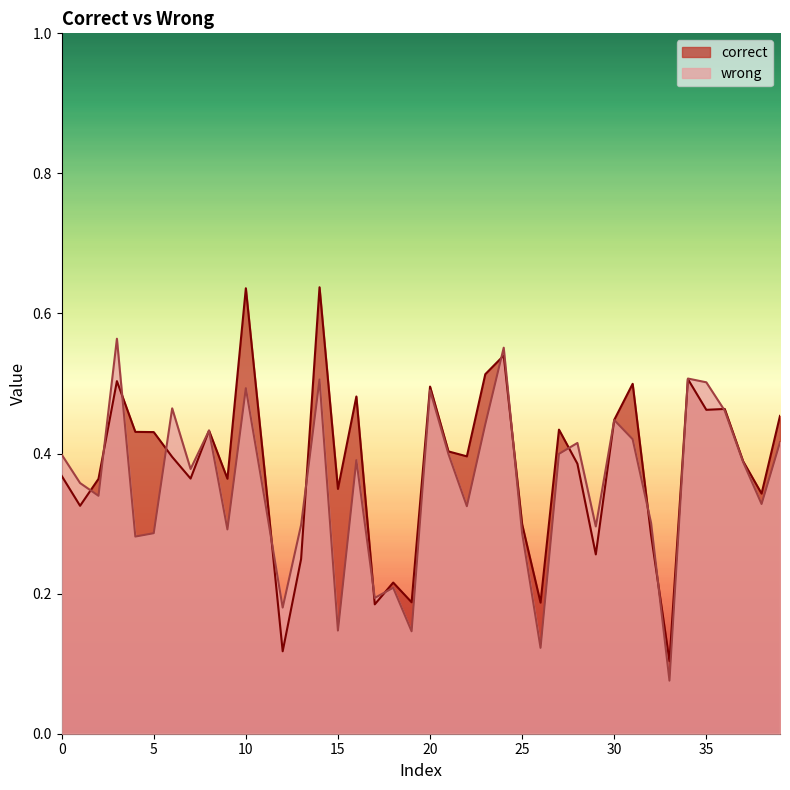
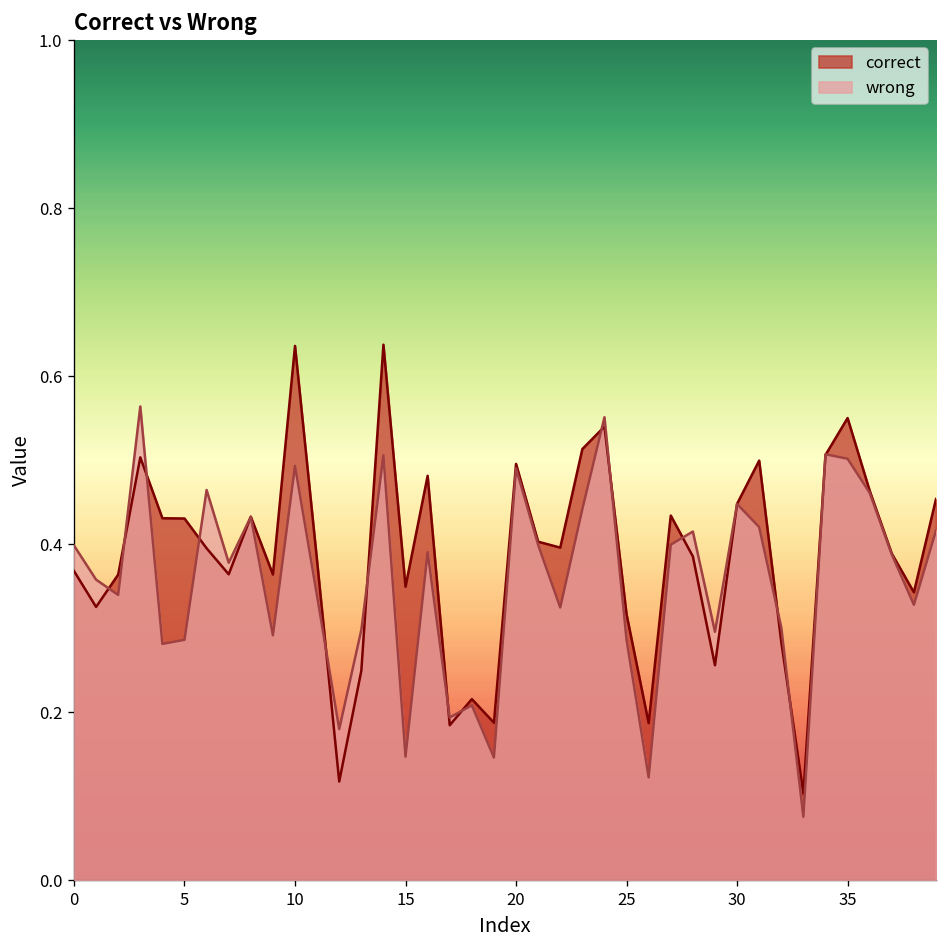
correct, 25: 0.30 -> 0.32
correct, 35: 0.46 -> 0.55
